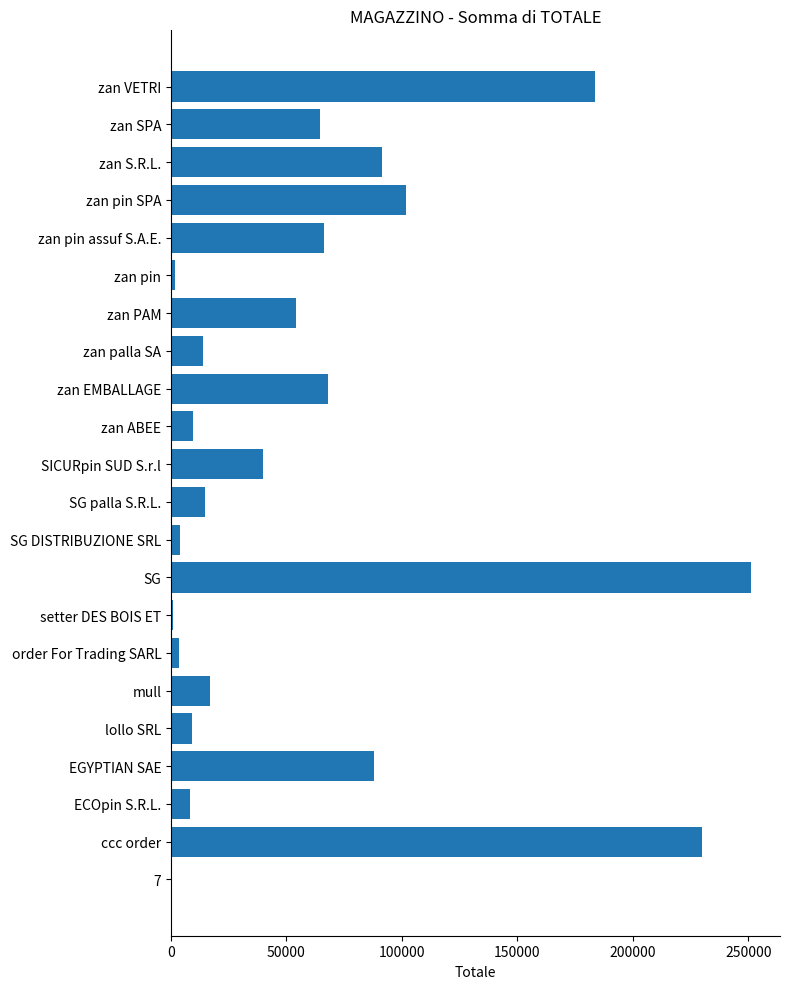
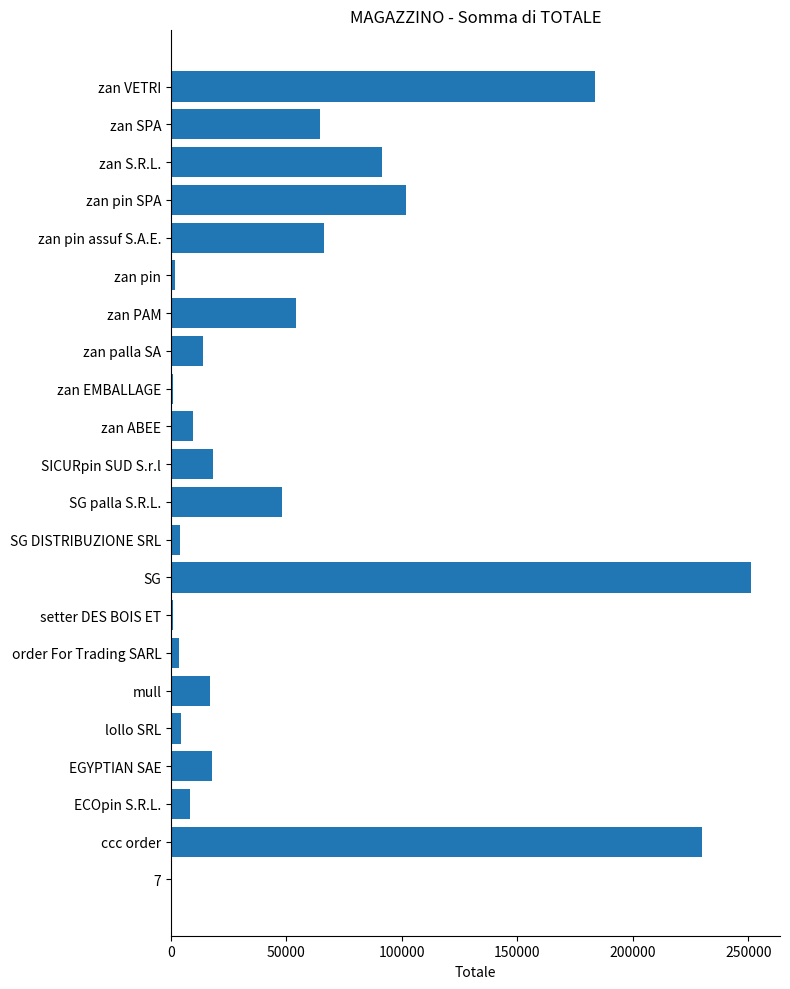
zan EMBALLAGE: 68000 -> 1000
SICURpin SUD S.r.l: 40000 -> 18000
SG palla S.R.L.: 15000 -> 48000
lollo SRL: 9000 -> 4000
EGYPTIAN SAE: 88000 -> 18000
